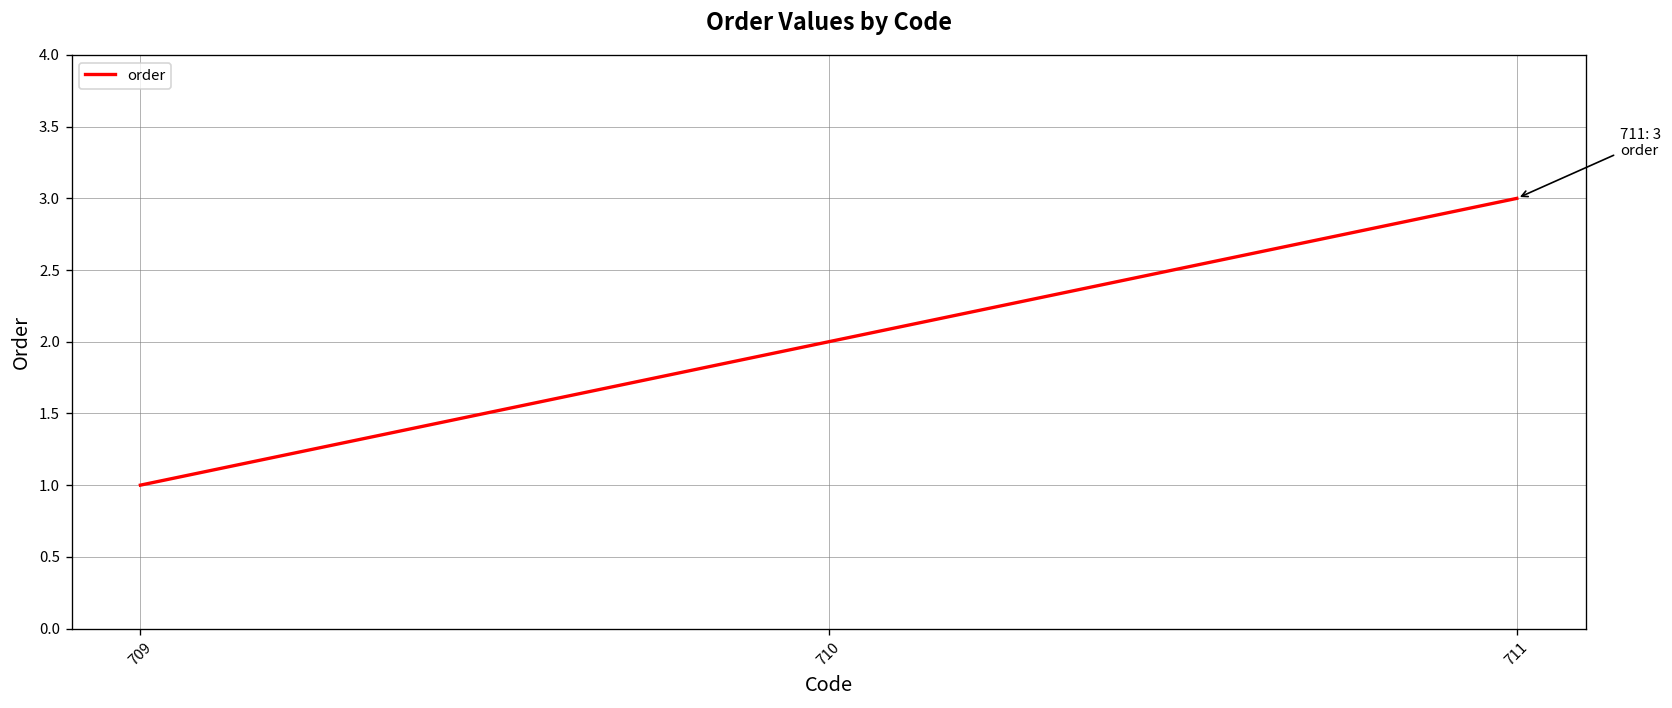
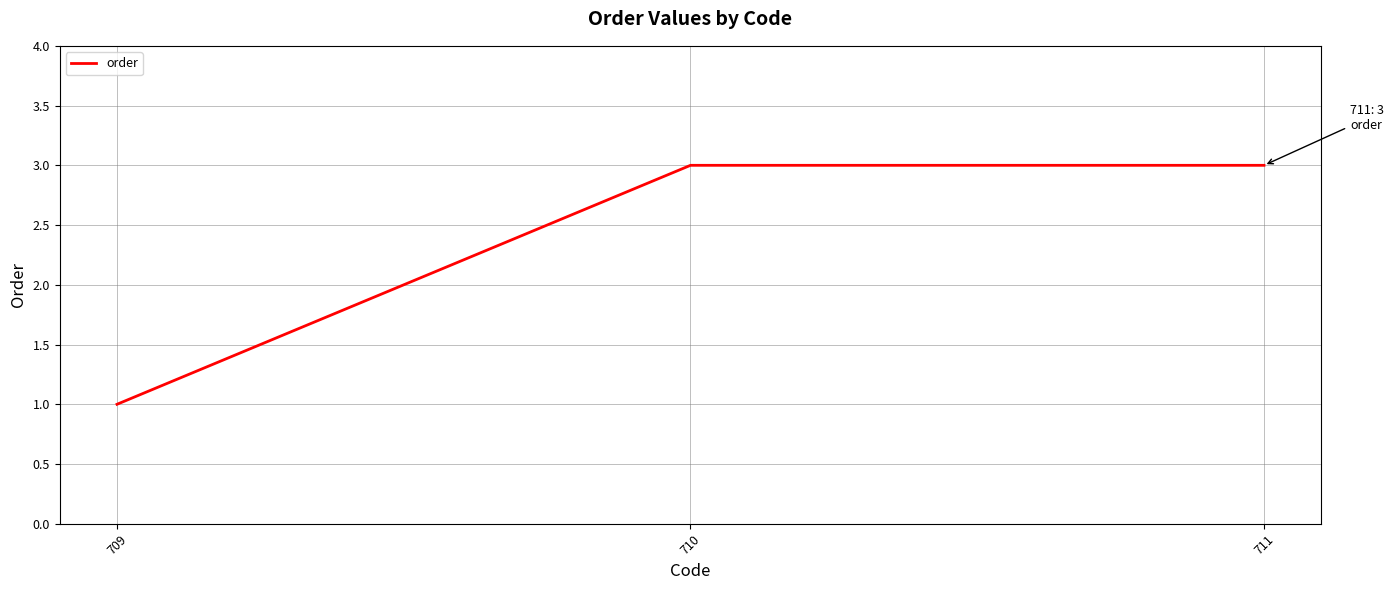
710: 2 -> 3
